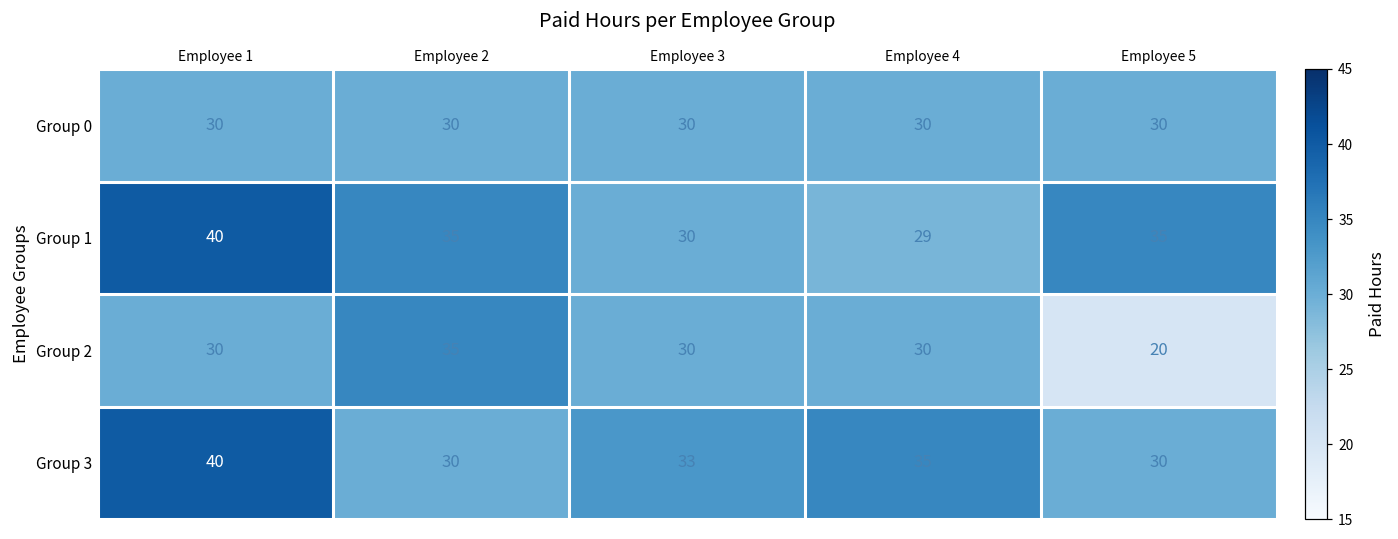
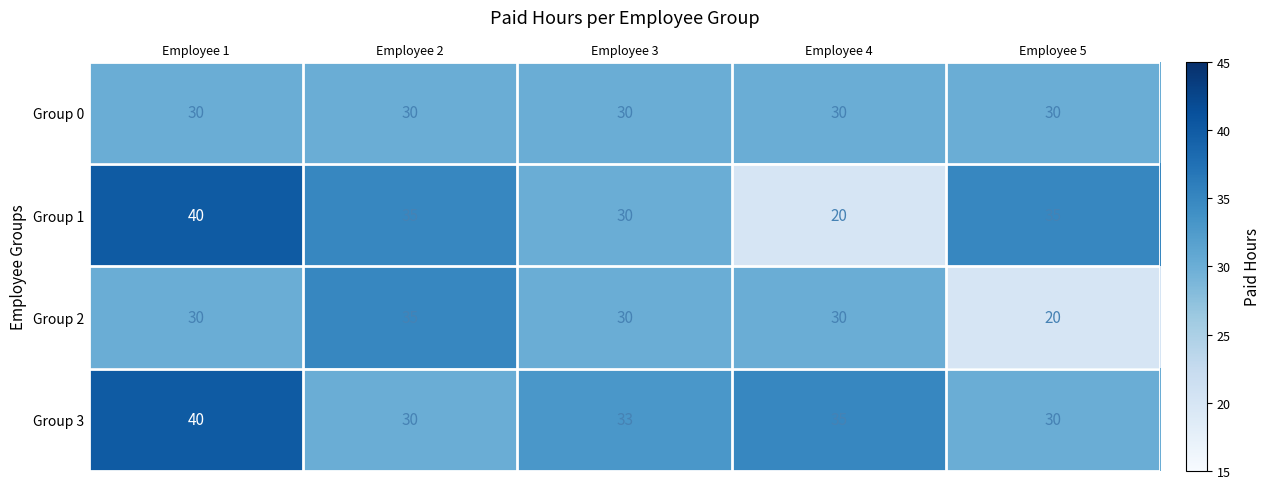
Group 1, Employee 4: 29 -> 20
